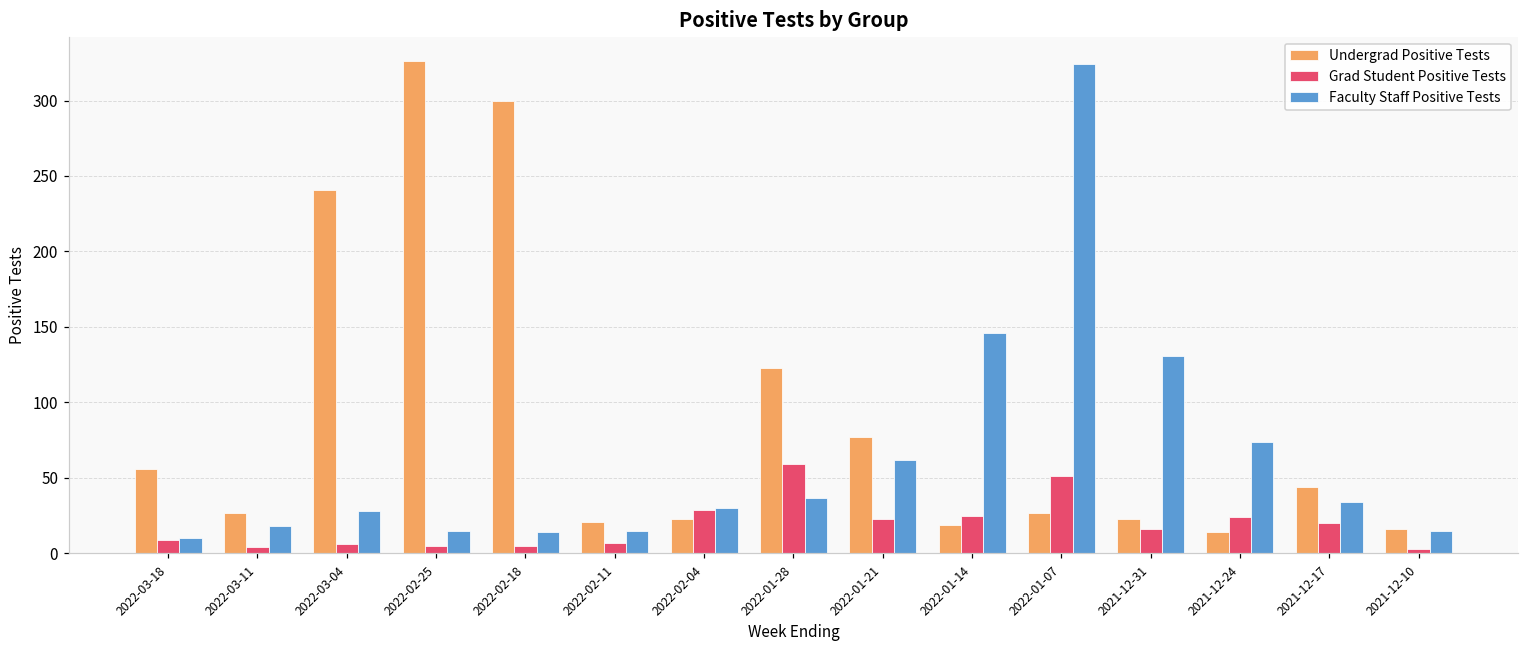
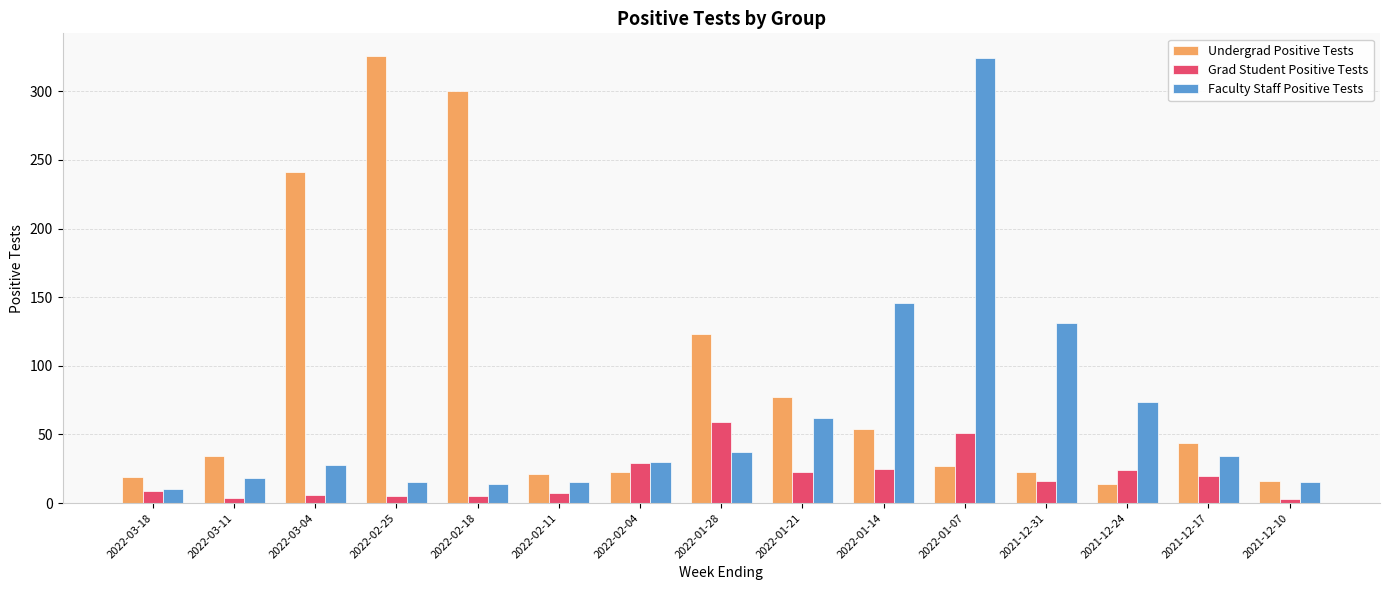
Undergrad Positive Tests, 2022-03-18: 56 -> 19
Undergrad Positive Tests, 2022-03-11: 27 -> 34
Undergrad Positive Tests, 2022-01-14: 19 -> 54
